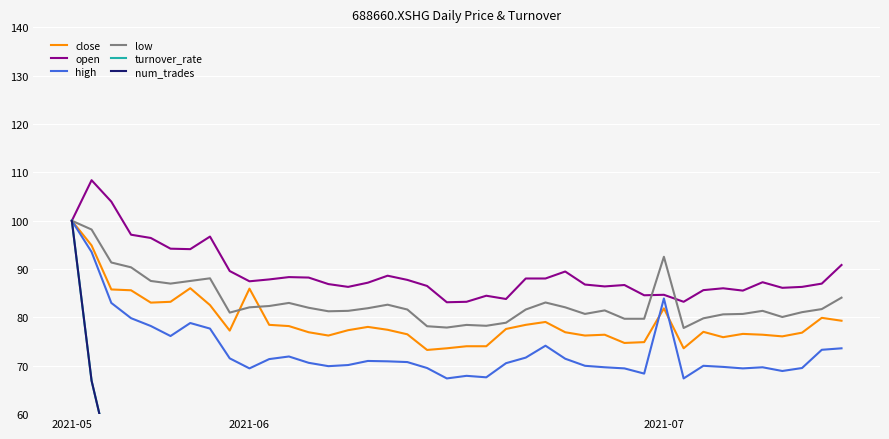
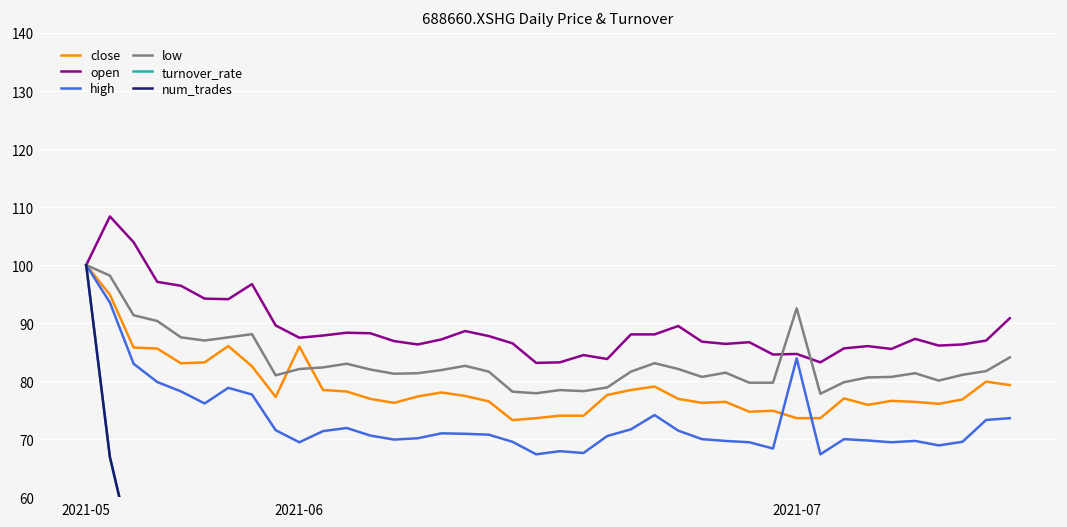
close, 2021-07: 82 -> 74
